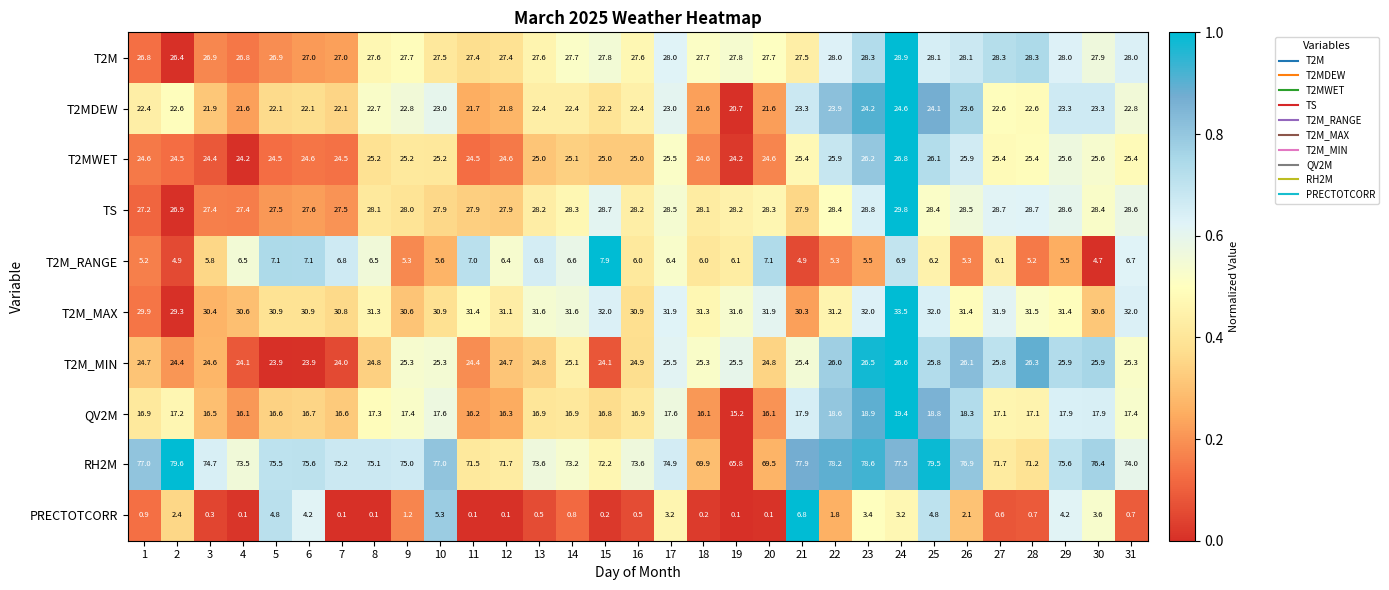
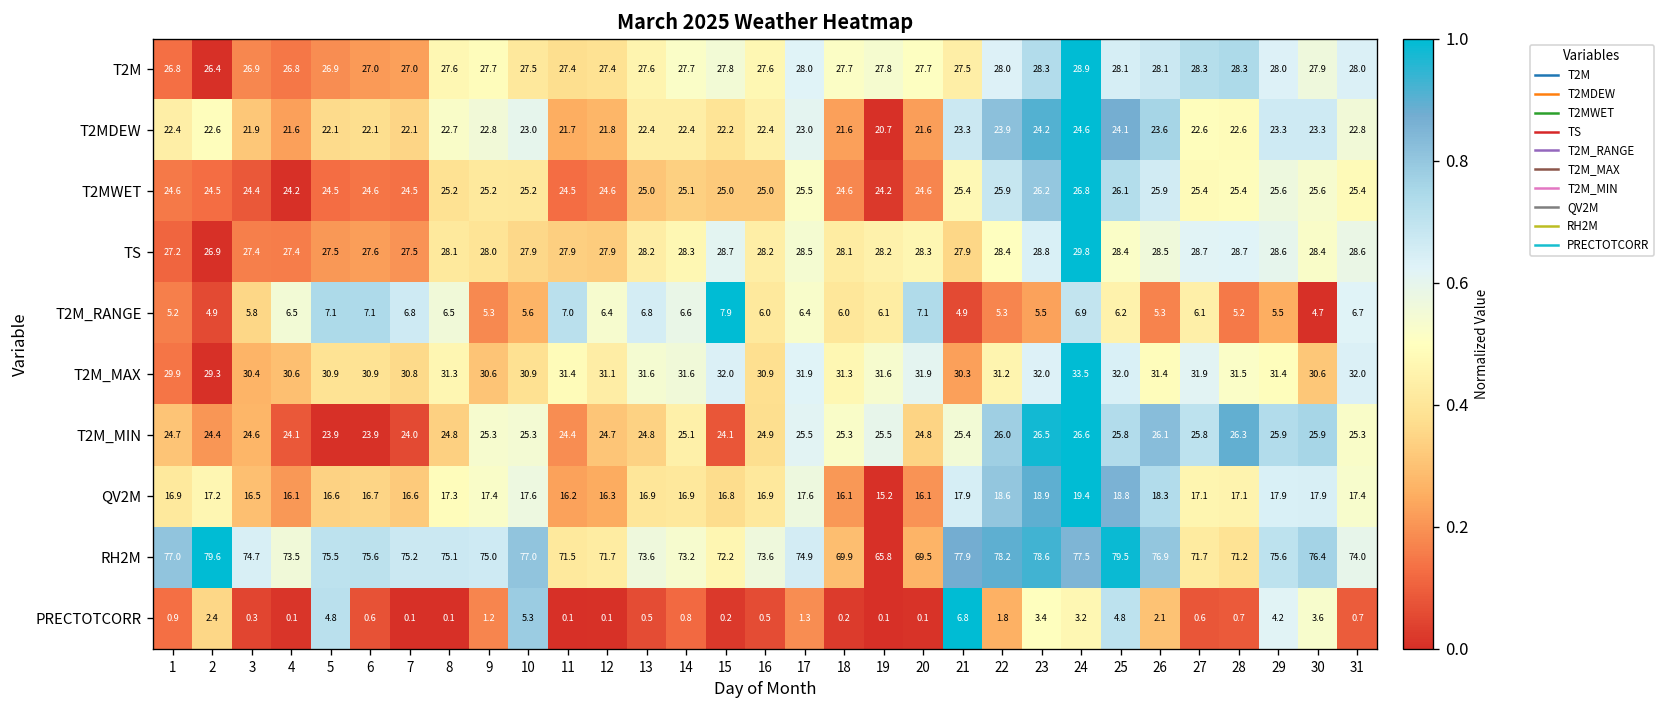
PRECTOTCORR, 6: 4.2 -> 0.6
PRECTOTCORR, 17: 3.2 -> 1.3
